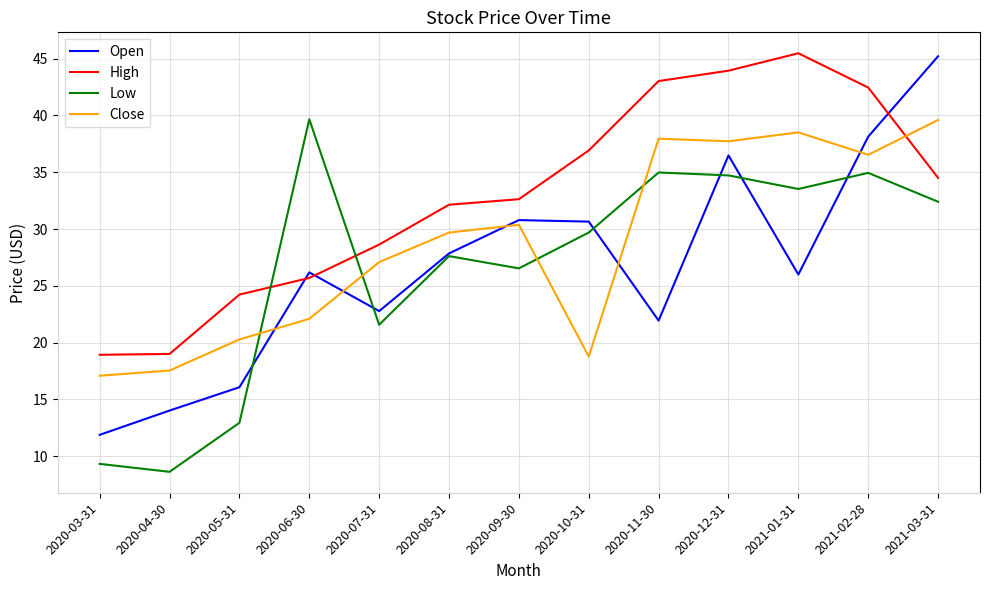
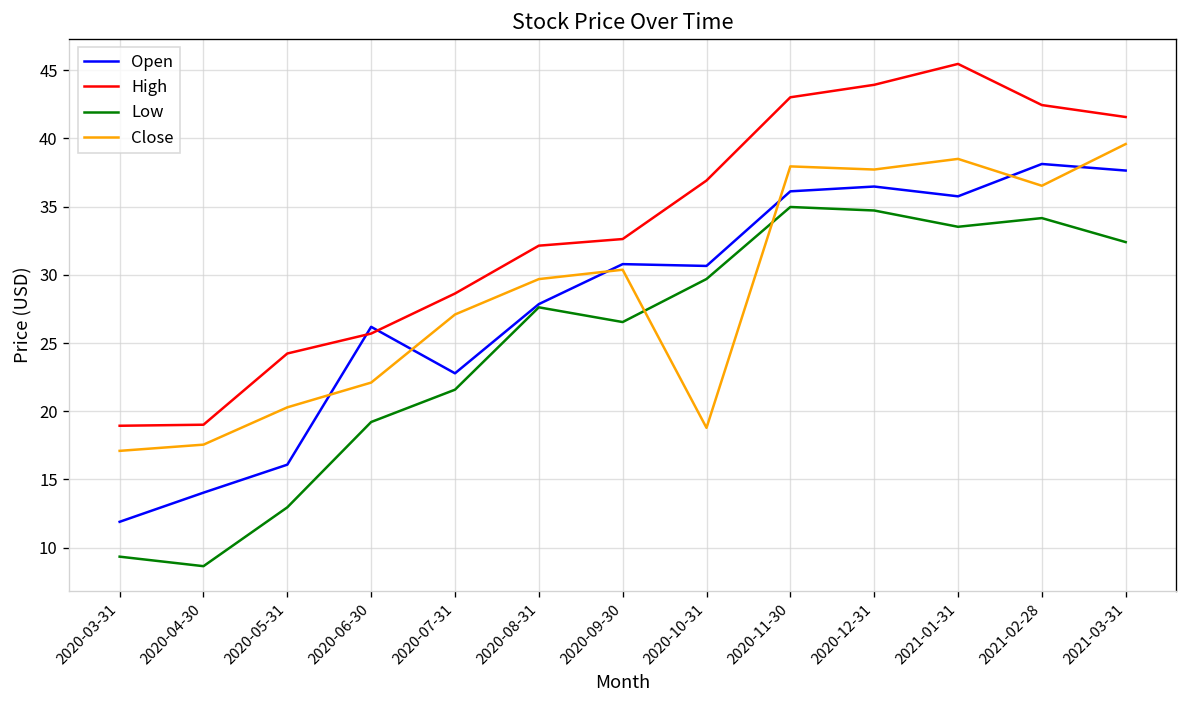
Low, 2020-06-30: 39.7 -> 19.2
Open, 2020-11-30: 21.9 -> 36.1
Open, 2021-01-31: 26.0 -> 35.8
Low, 2021-02-28: 34.9 -> 34.2
Open, 2021-03-31: 45.2 -> 37.6
High, 2021-03-31: 34.5 -> 41.6
